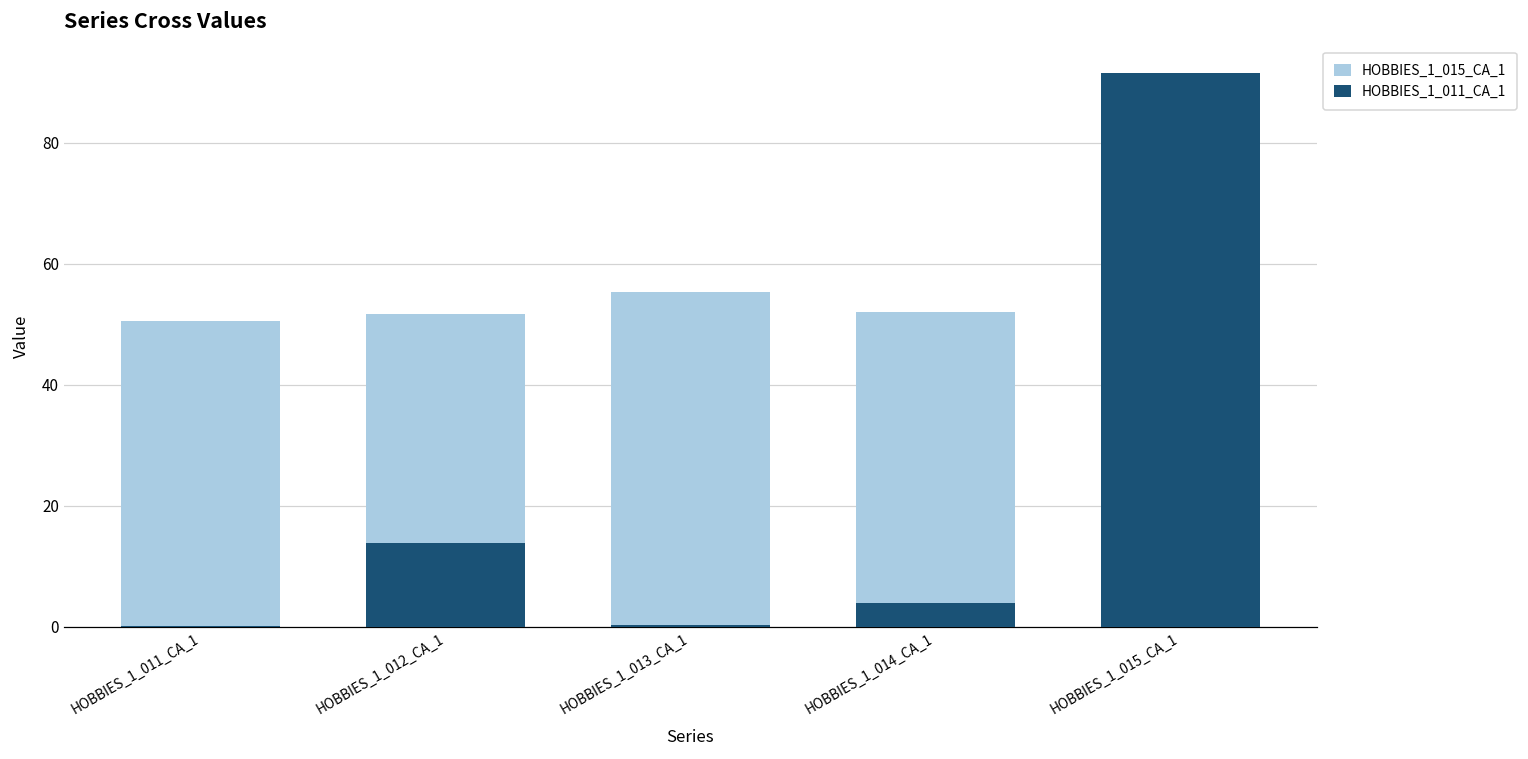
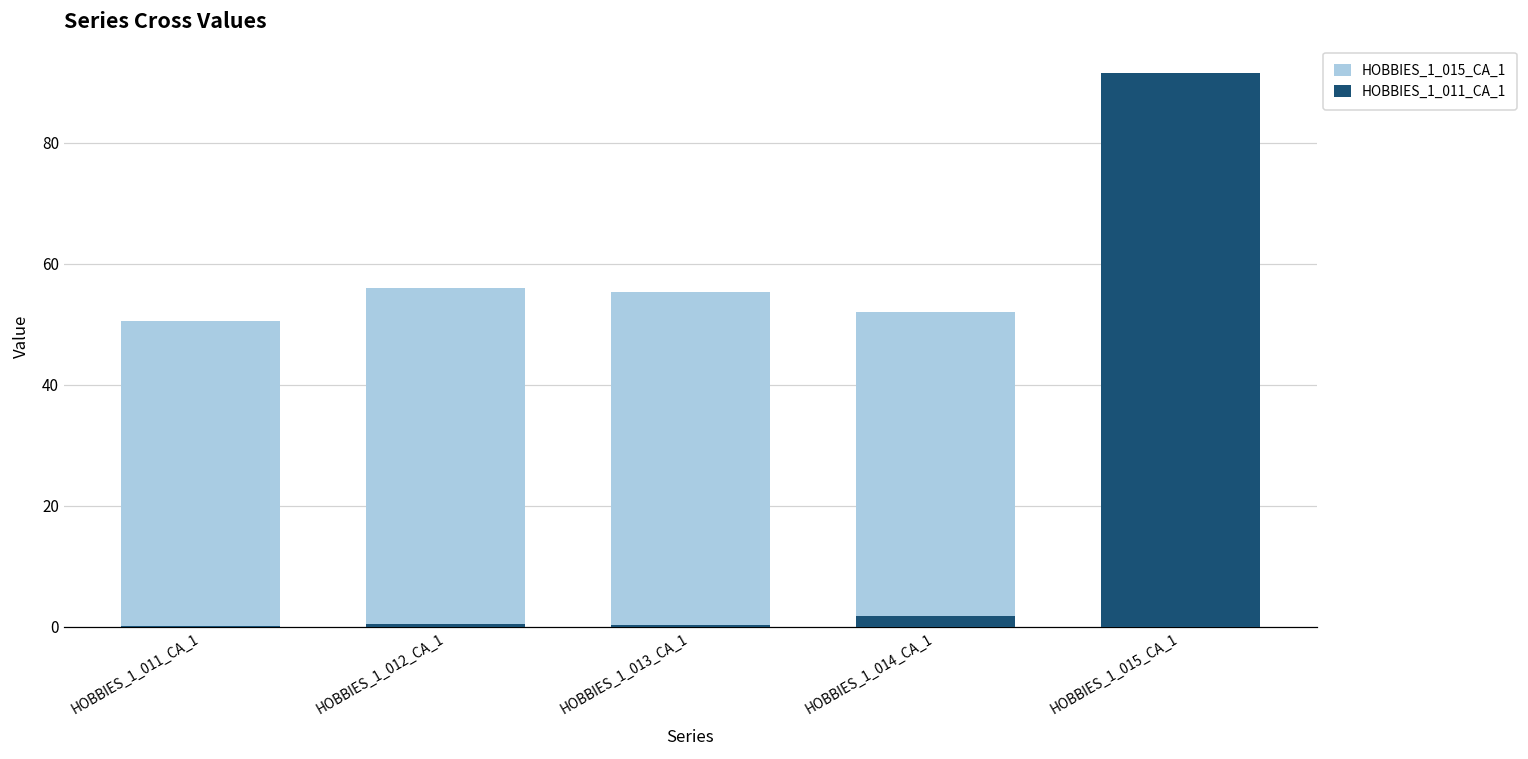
HOBBIES_1_015_CA_1, HOBBIES_1_012_CA_1: 52 -> 56
HOBBIES_1_011_CA_1, HOBBIES_1_012_CA_1: 14 -> 1
HOBBIES_1_011_CA_1, HOBBIES_1_014_CA_1: 4 -> 2
